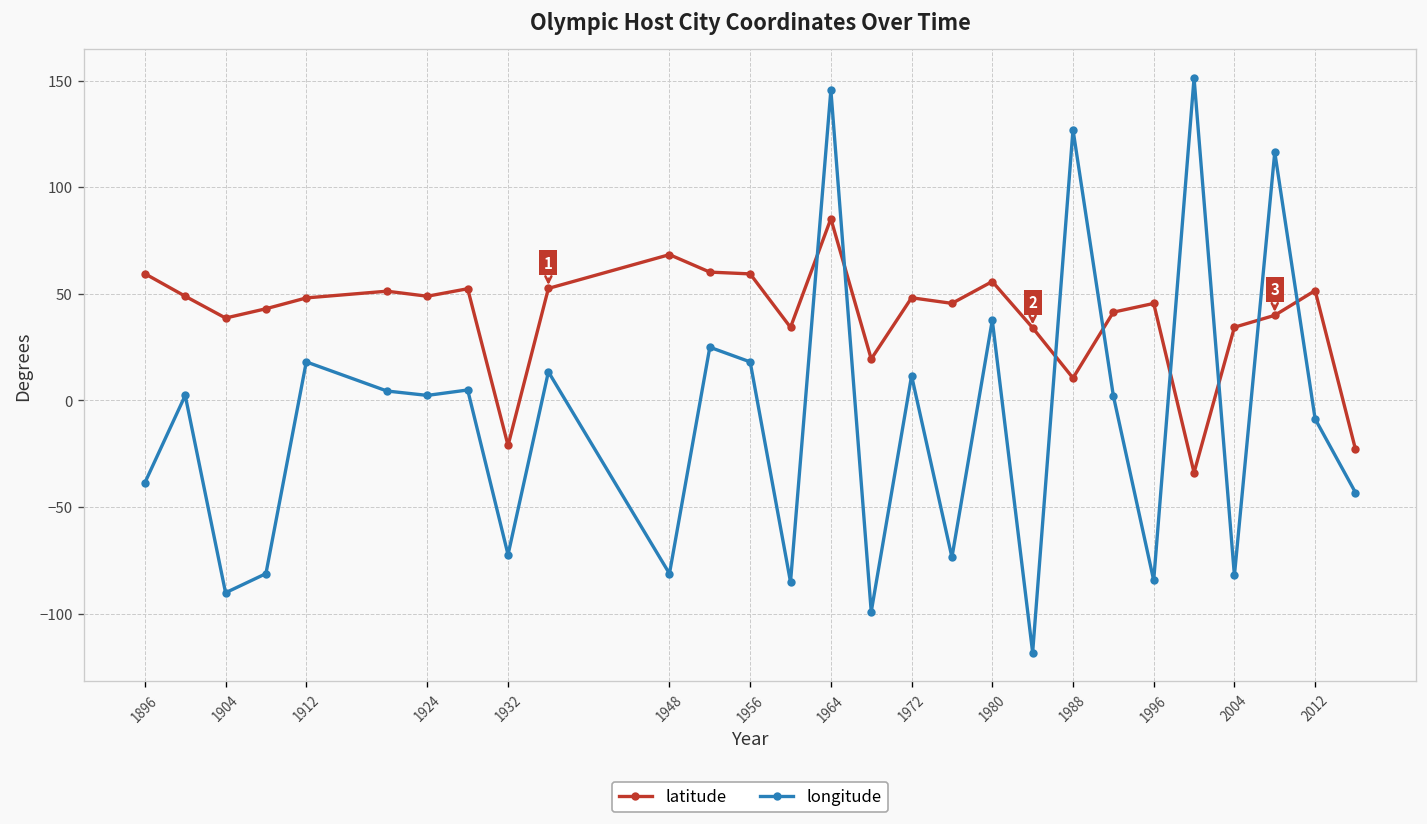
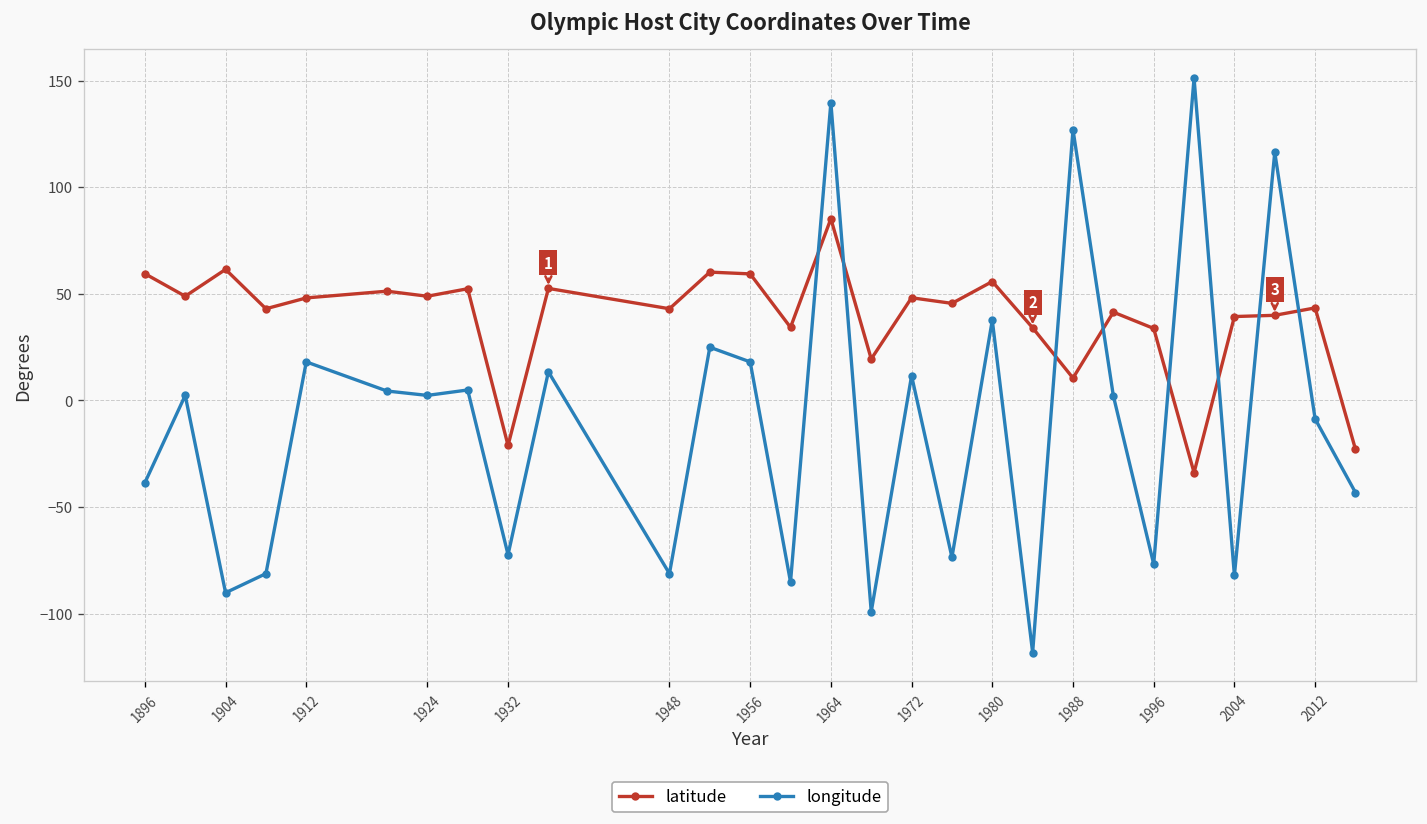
latitude, 1904: 39 -> 61
latitude, 1948: 68 -> 43
longitude, 1964: 146 -> 140
latitude, 1996: 45 -> 34
longitude, 1996: -84 -> -77
latitude, 2004: 34 -> 39
latitude, 2012: 52 -> 43
